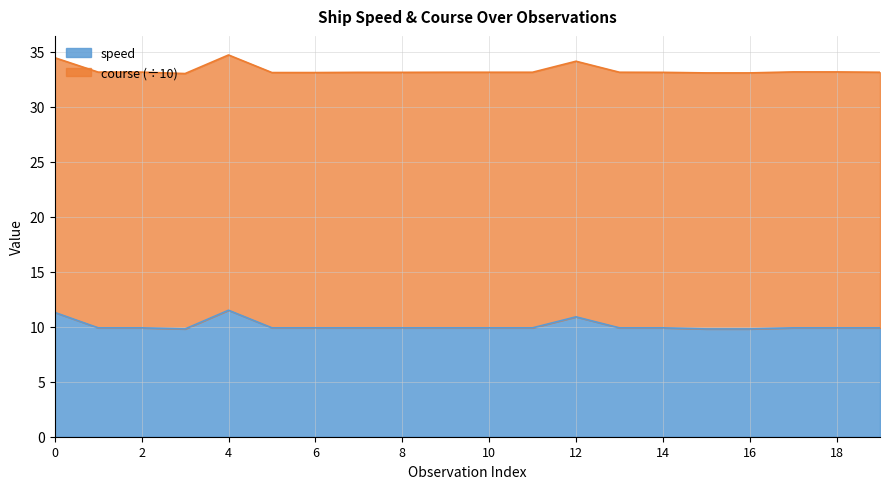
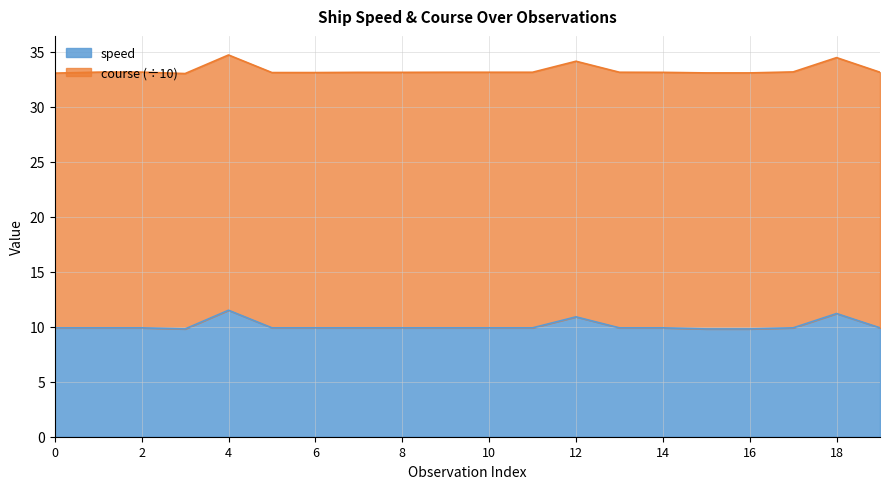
speed, 0: 11.3 -> 9.9
speed, 18: 9.9 -> 11.2
